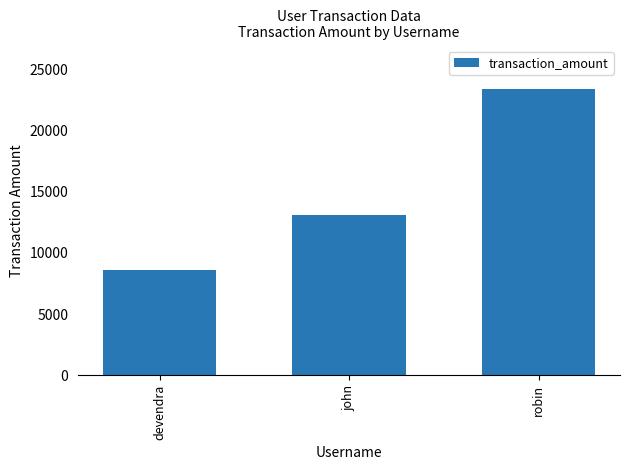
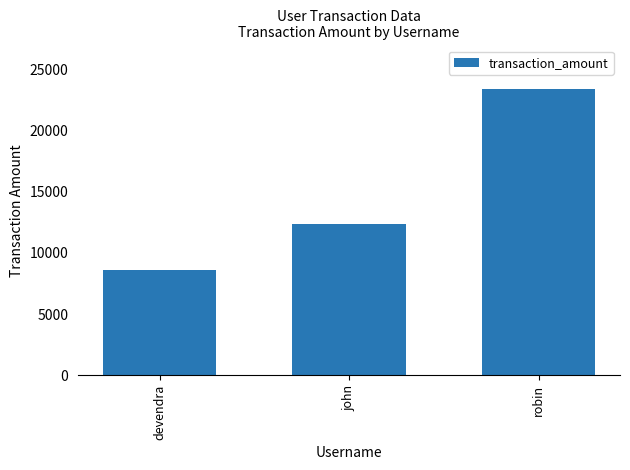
john: 13100 -> 12300
